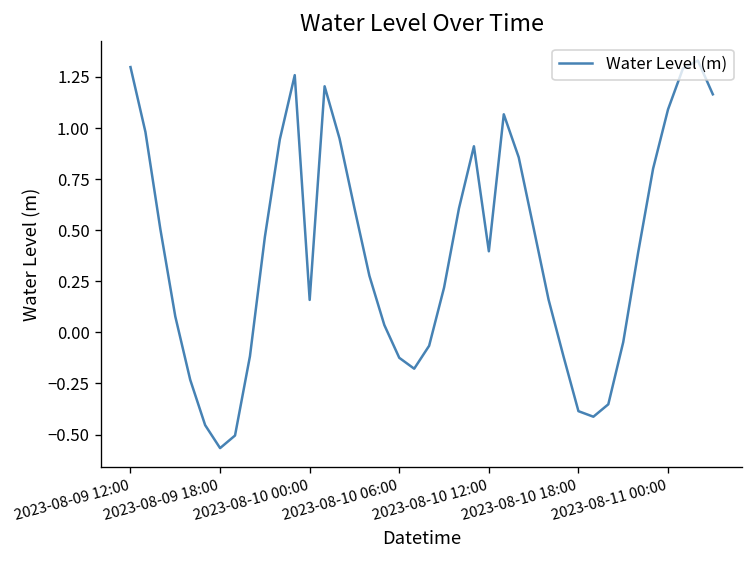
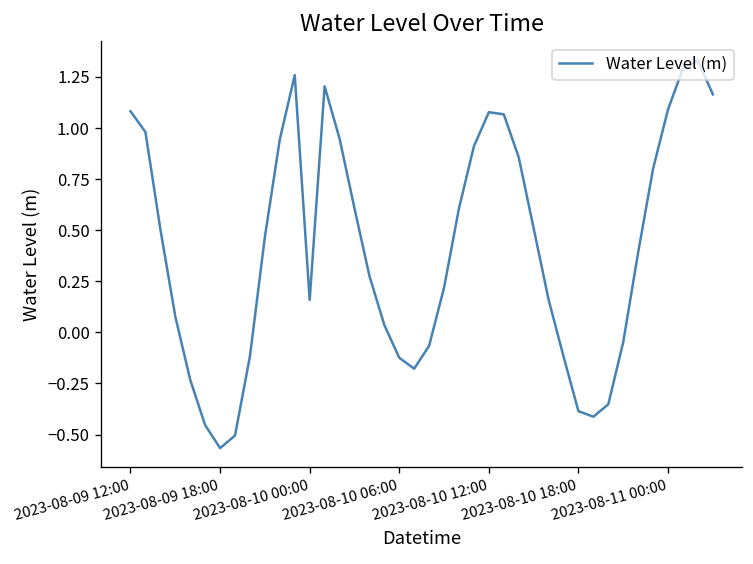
2023-08-09 12:00: 1.30 -> 1.08
2023-08-10 12:00: 0.40 -> 1.08
